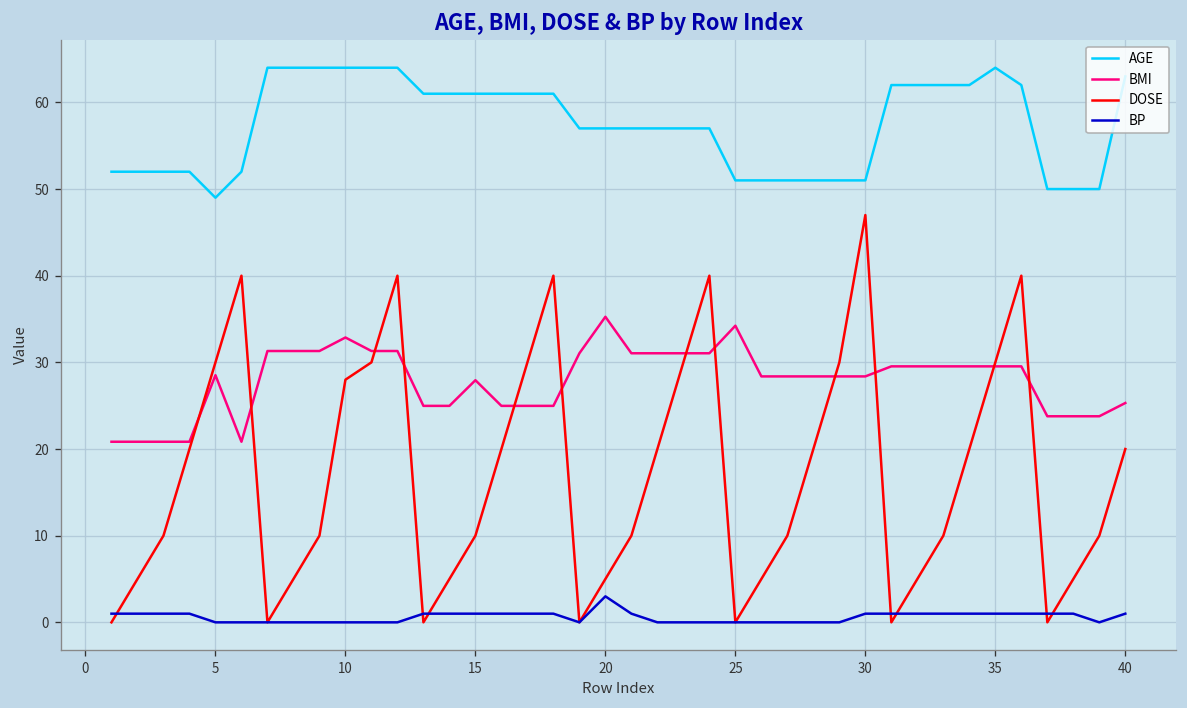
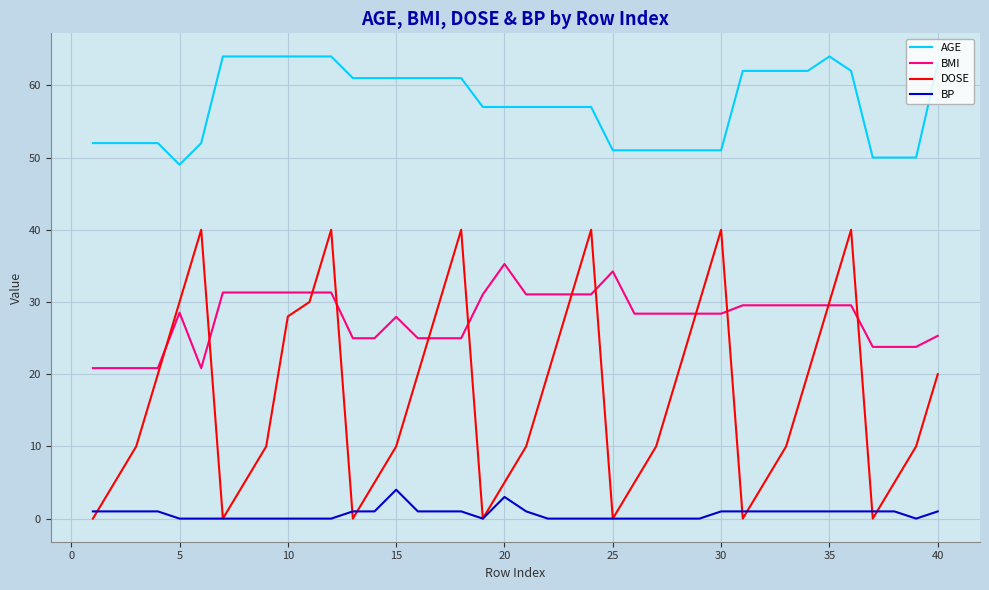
BMI, 10: 33 -> 31
BP, 15: 1 -> 4
DOSE, 30: 47 -> 40
